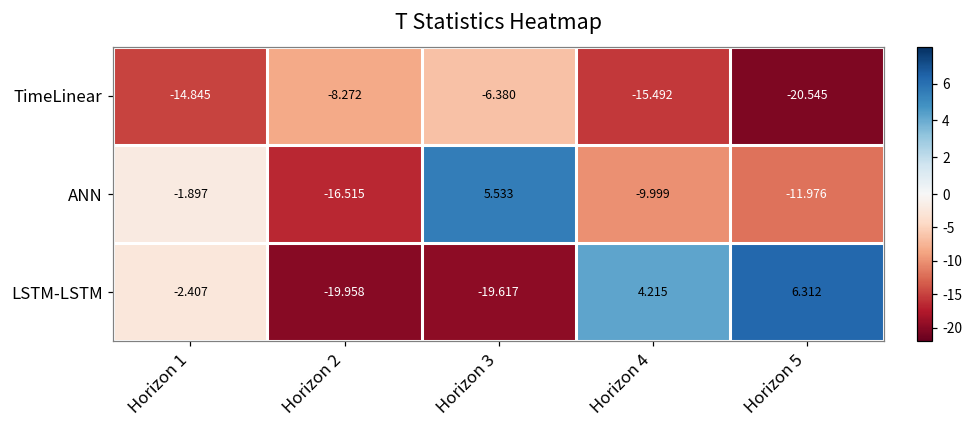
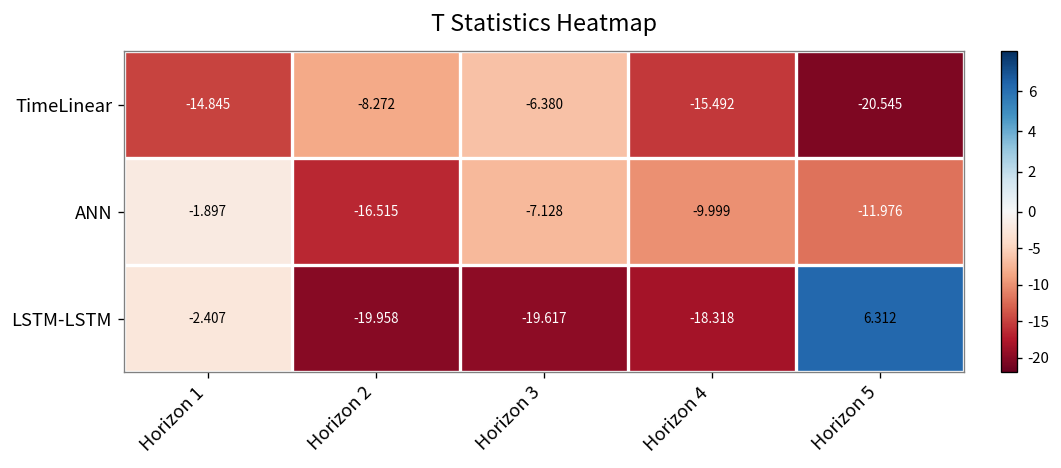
ANN, Horizon 3: 5.533 -> -7.128
LSTM-LSTM, Horizon 4: 4.215 -> -18.318
